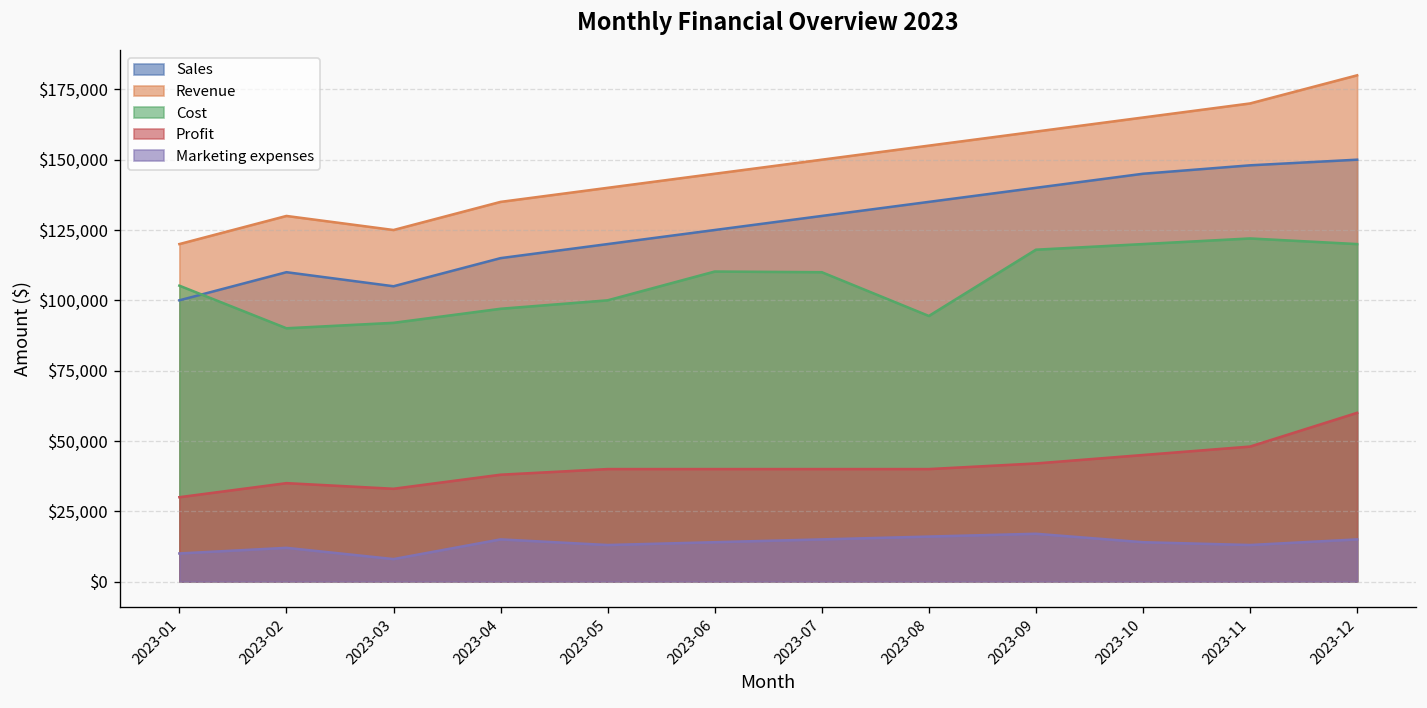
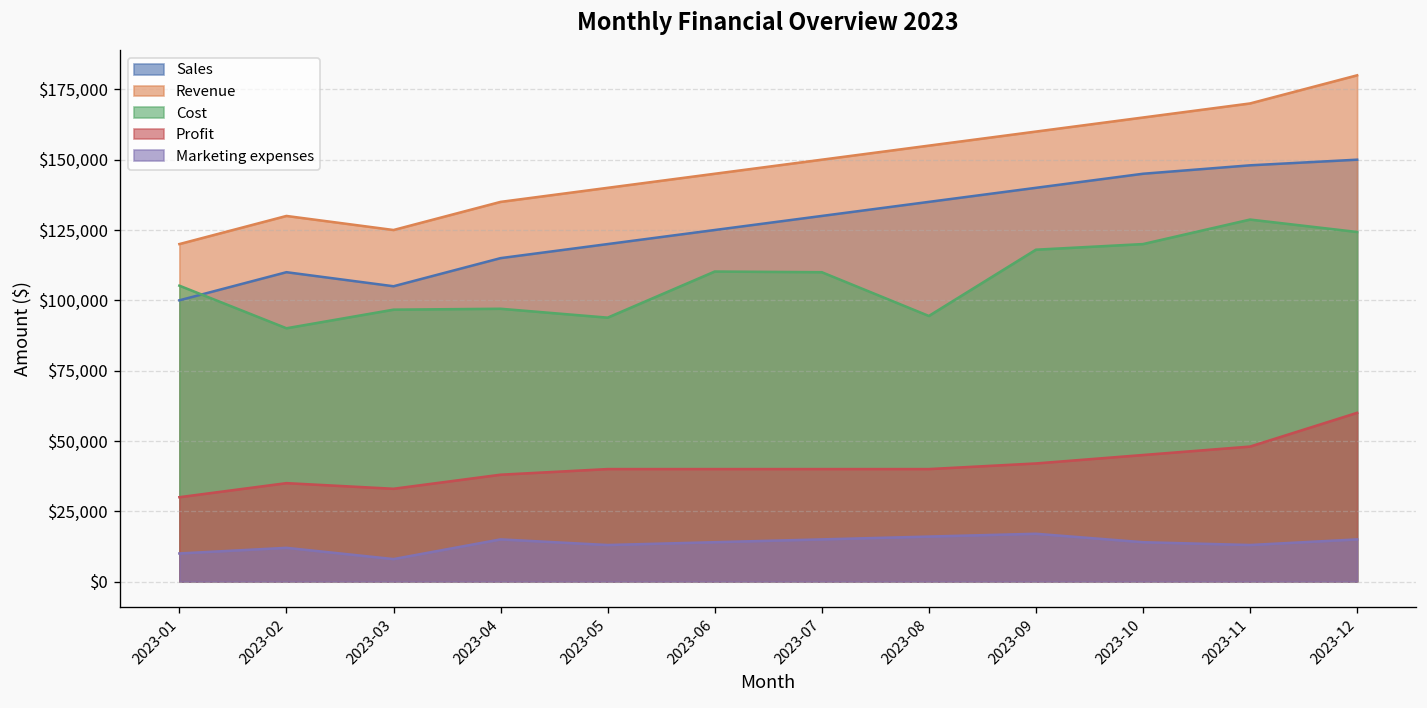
Cost, 2023-03: $92,000 -> $97,000
Cost, 2023-05: $100,000 -> $94,000
Cost, 2023-11: $122,000 -> $129,000
Cost, 2023-12: $120,000 -> $124,000
